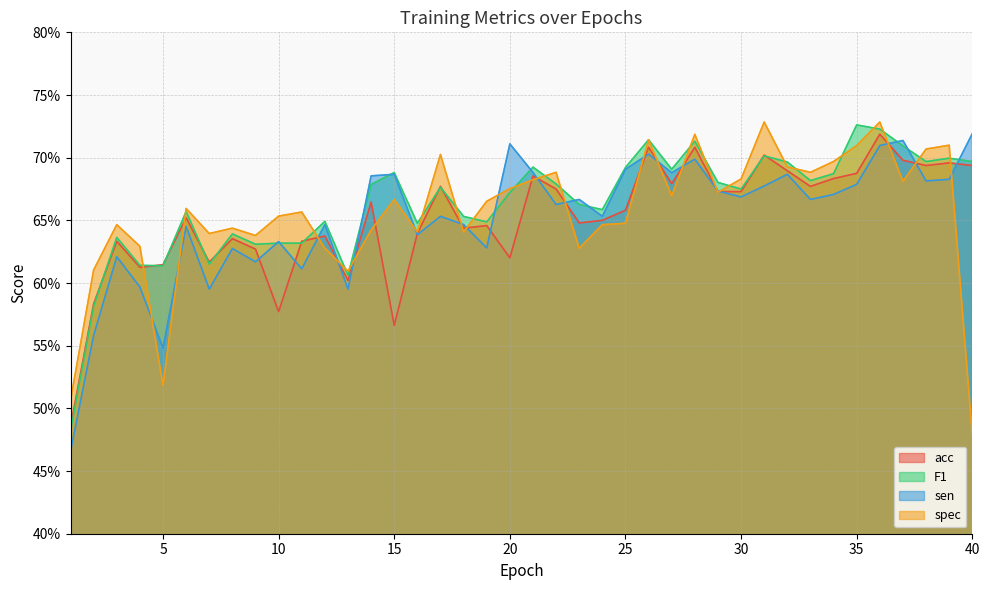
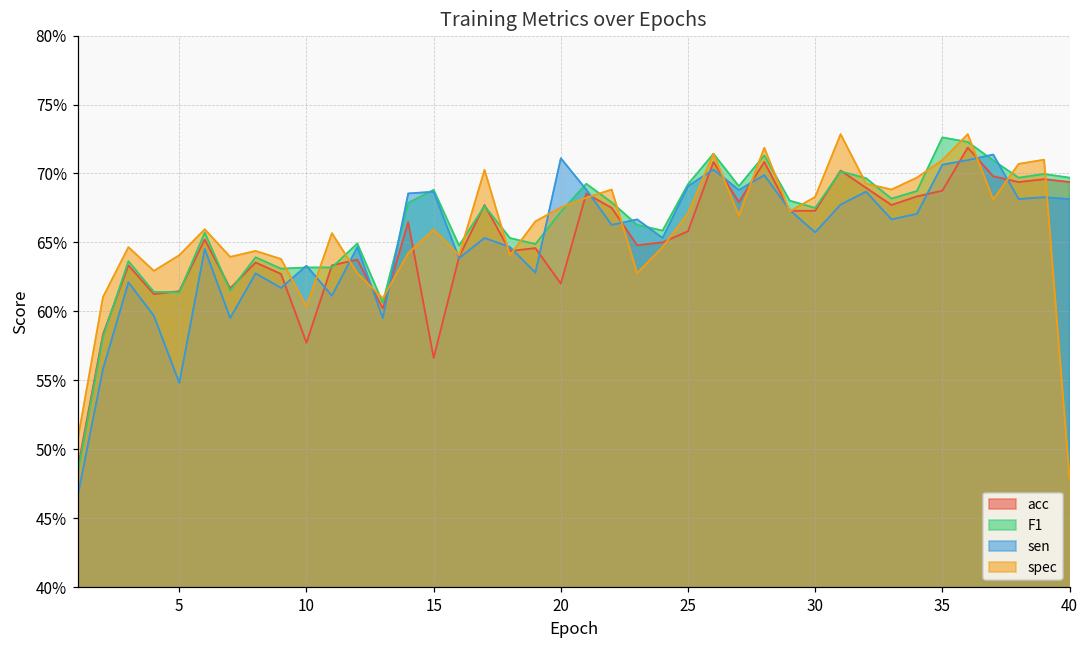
spec, 5: 51.8% -> 64.1%
spec, 10: 65.3% -> 60.3%
spec, 15: 66.7% -> 65.9%
spec, 25: 64.8% -> 67.1%
sen, 30: 66.9% -> 65.7%
sen, 35: 67.9% -> 70.6%
sen, 40: 71.9% -> 68.1%
